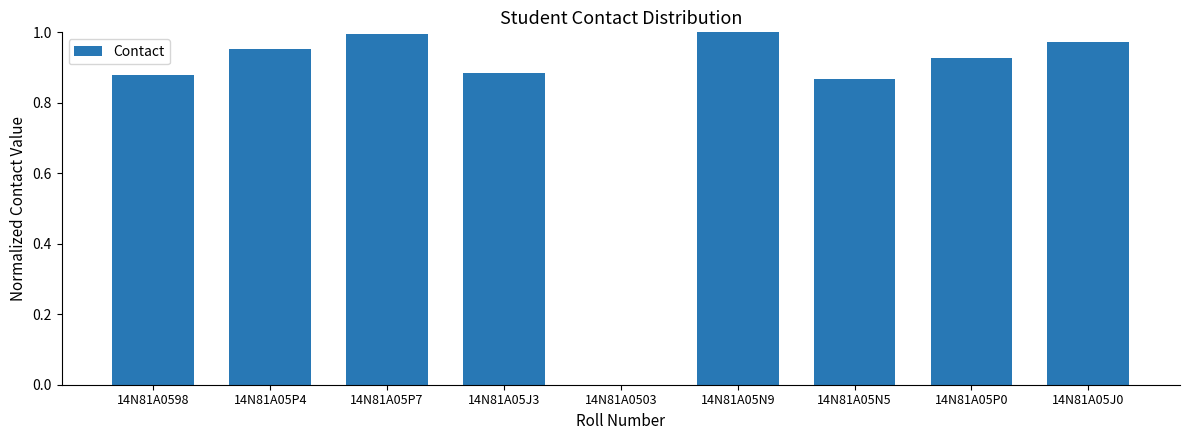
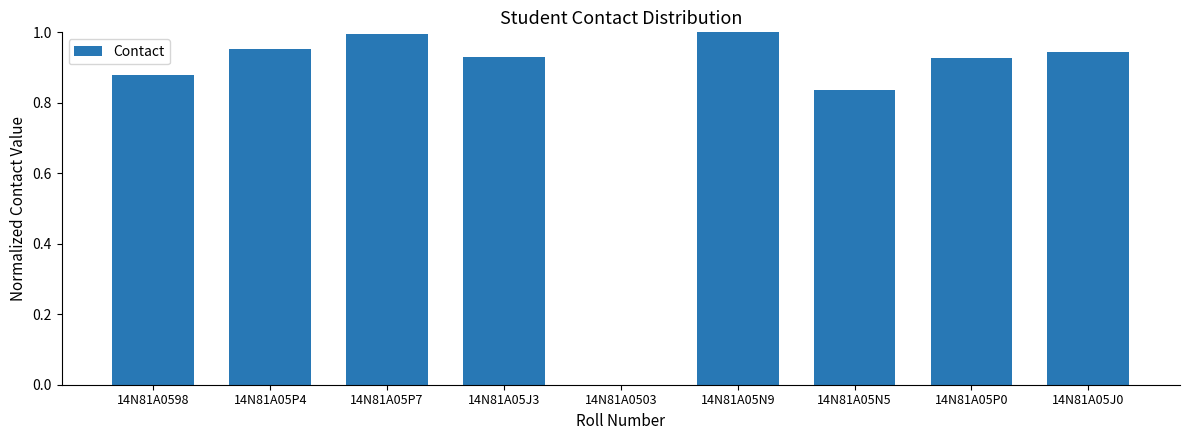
14N81A05J3: 0.89 -> 0.93
14N81A05N5: 0.87 -> 0.84
14N81A05J0: 0.97 -> 0.94
